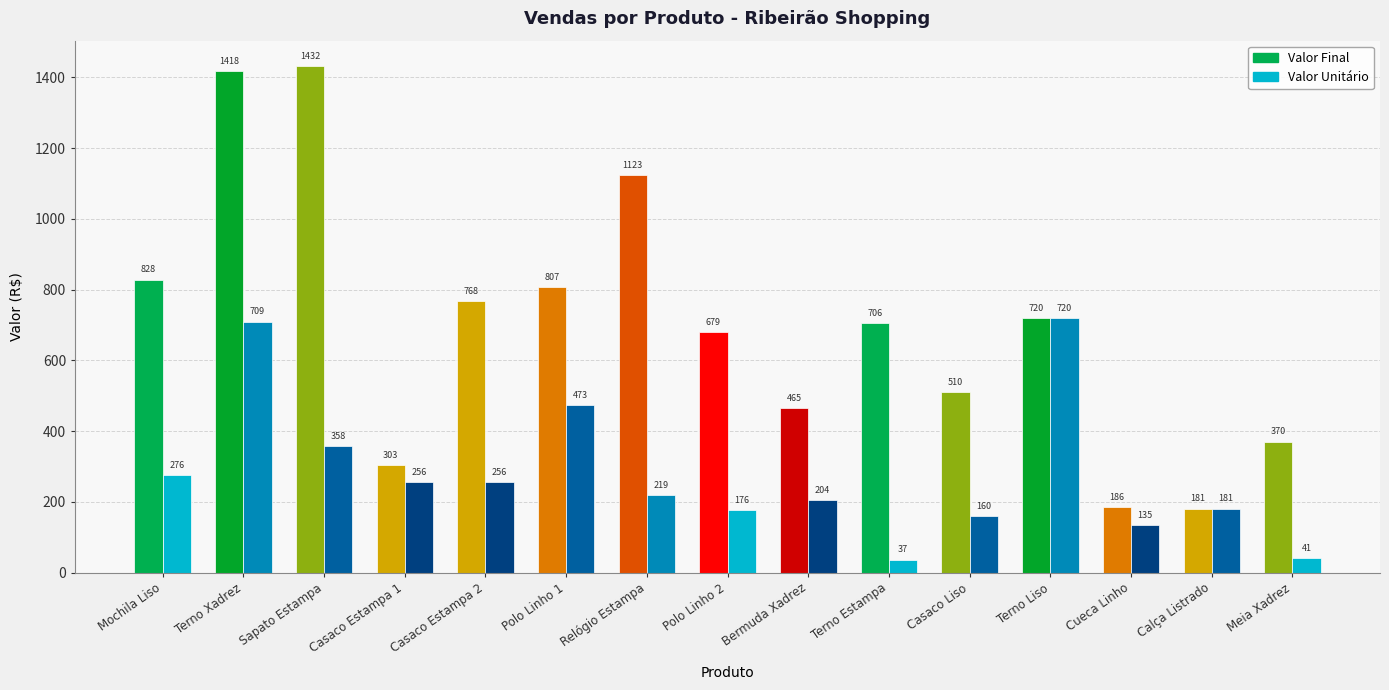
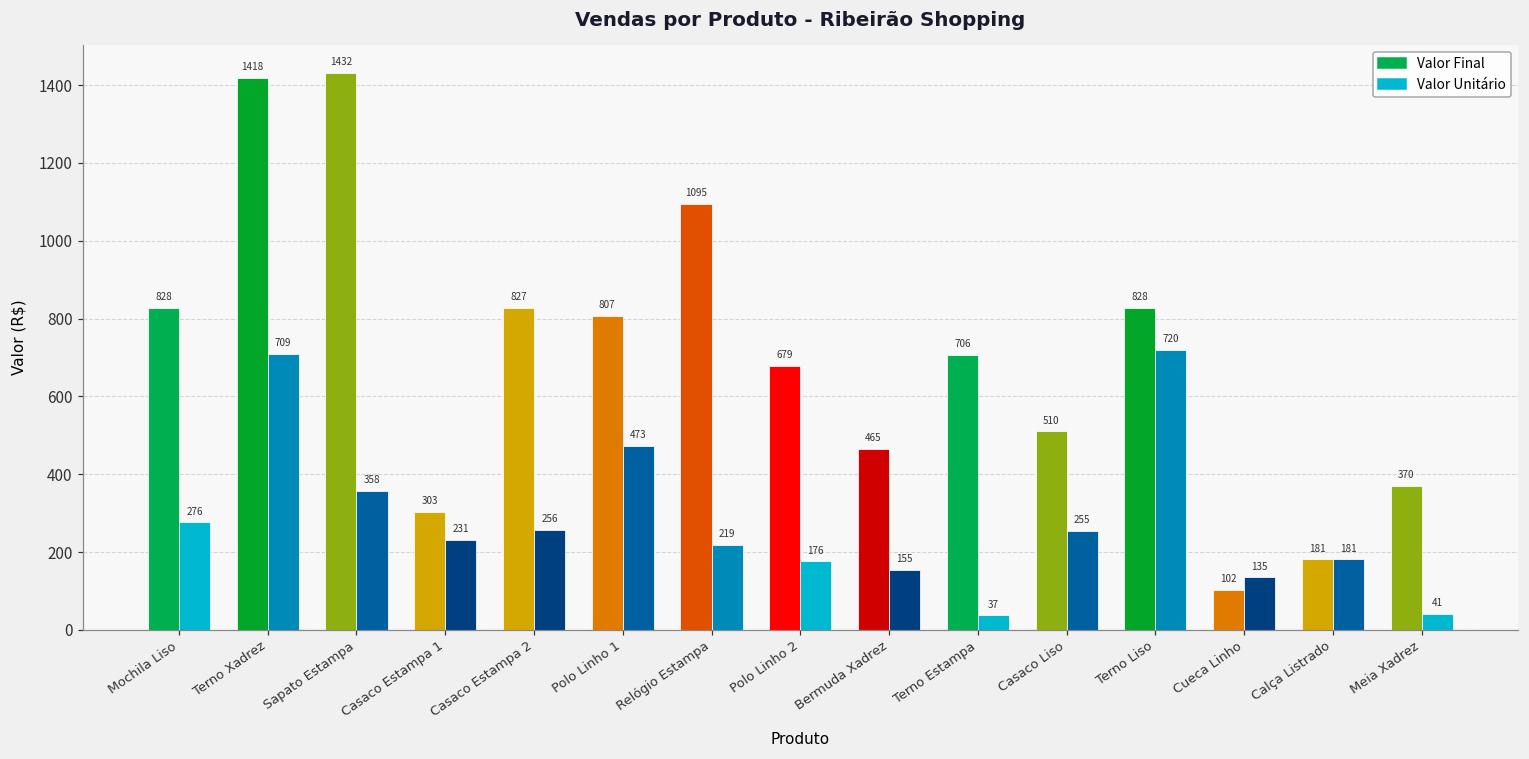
Valor Unitário, Casaco Estampa 1: 256 -> 231
Valor Final, Casaco Estampa 2: 768 -> 827
Valor Final, Relógio Estampa: 1123 -> 1095
Valor Unitário, Bermuda Xadrez: 204 -> 155
Valor Unitário, Casaco Liso: 160 -> 255
Valor Final, Terno Liso: 720 -> 828
Valor Final, Cueca Linho: 186 -> 102
